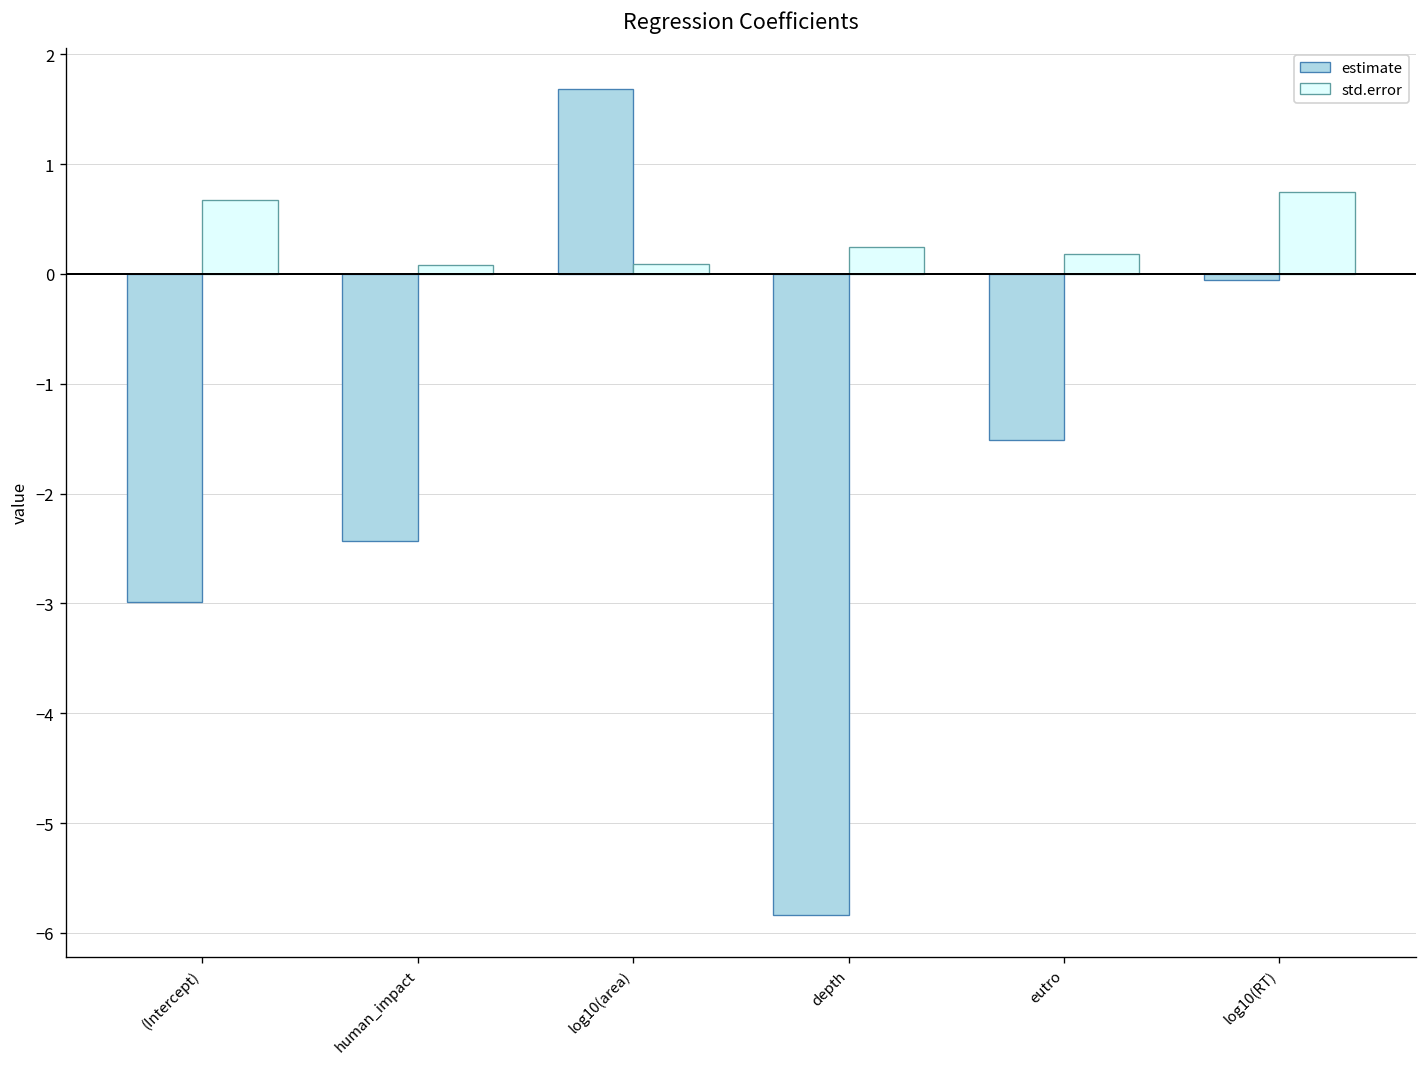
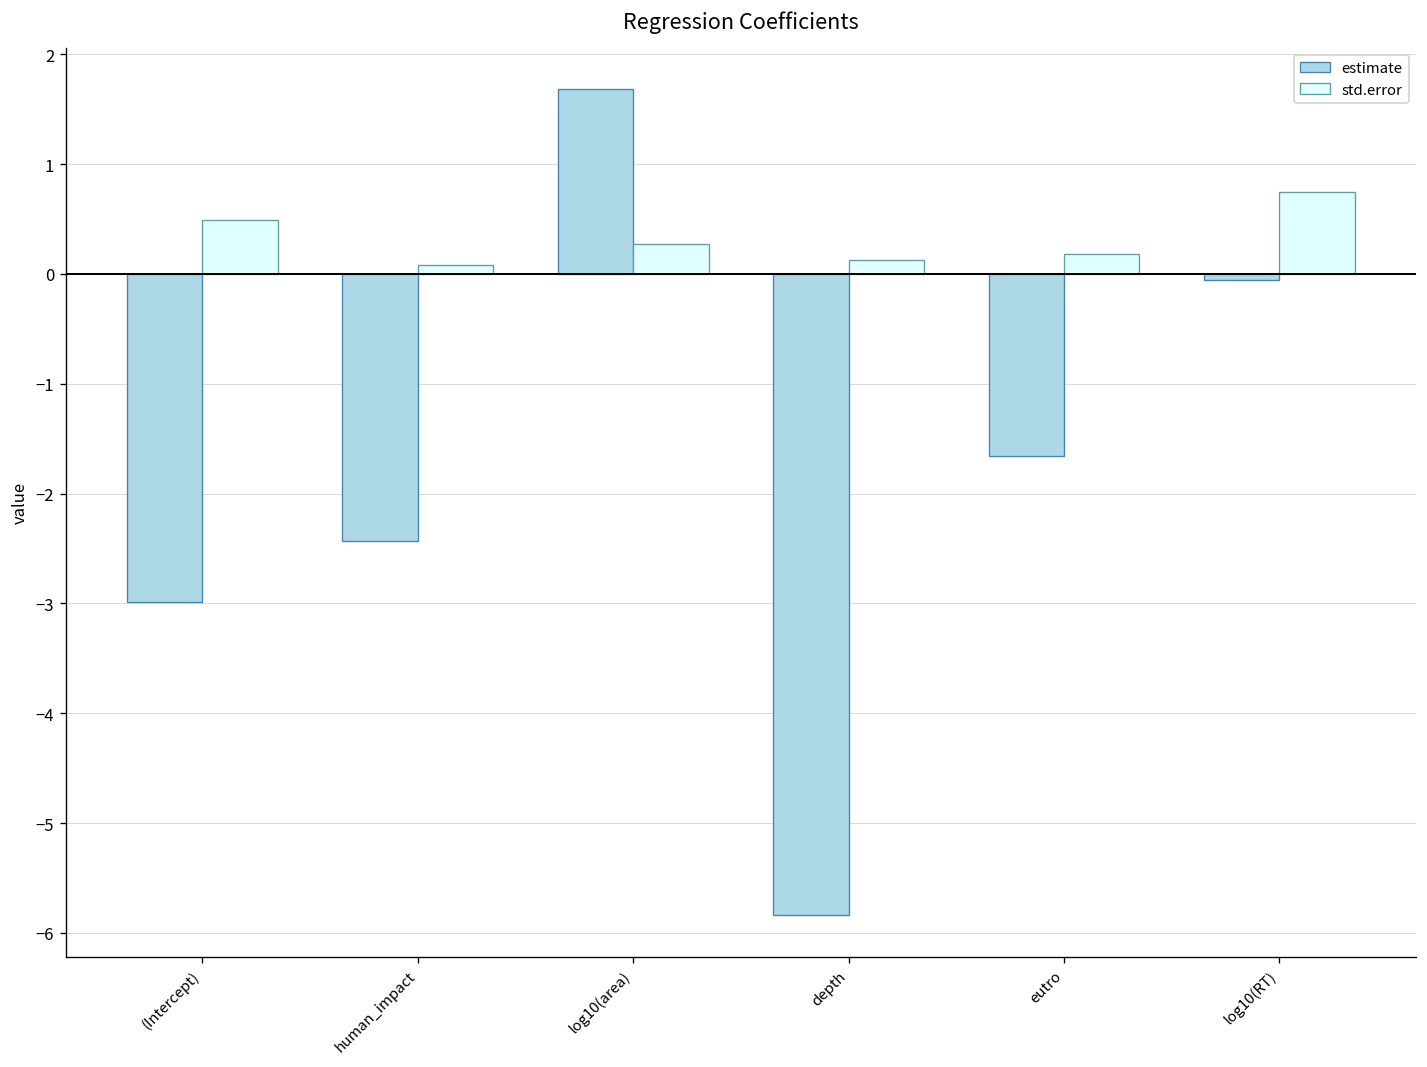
std.error, (Intercept): 0.7 -> 0.5
std.error, log10(area): 0.1 -> 0.3
std.error, depth: 0.2 -> 0.1
estimate, eutro: -1.5 -> -1.7
